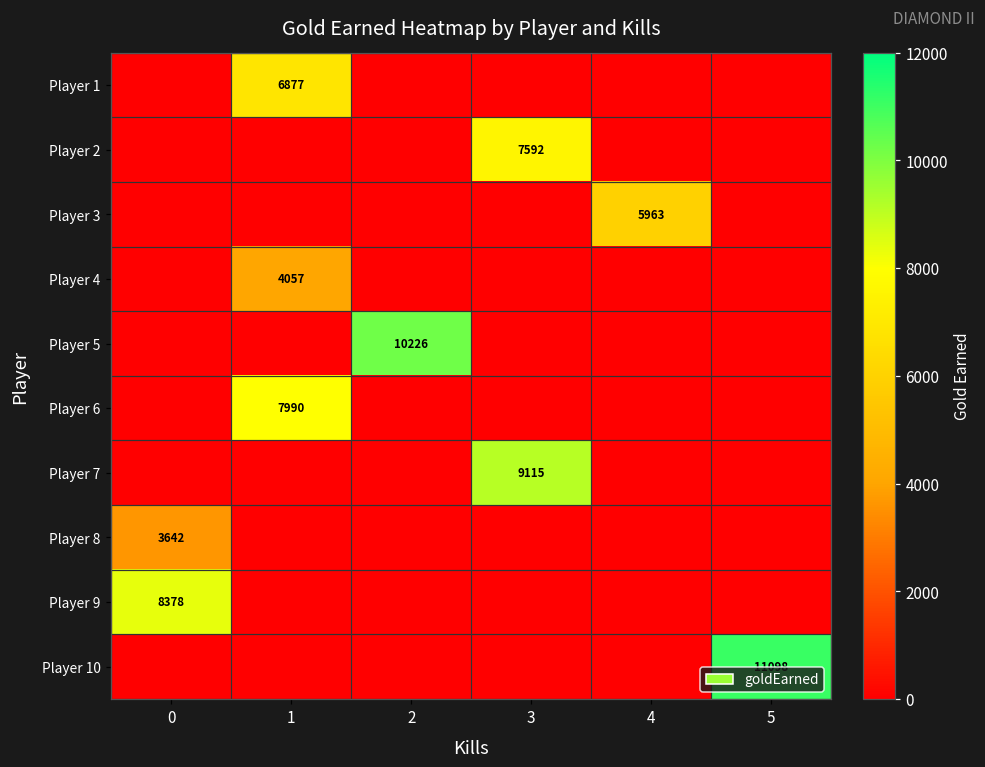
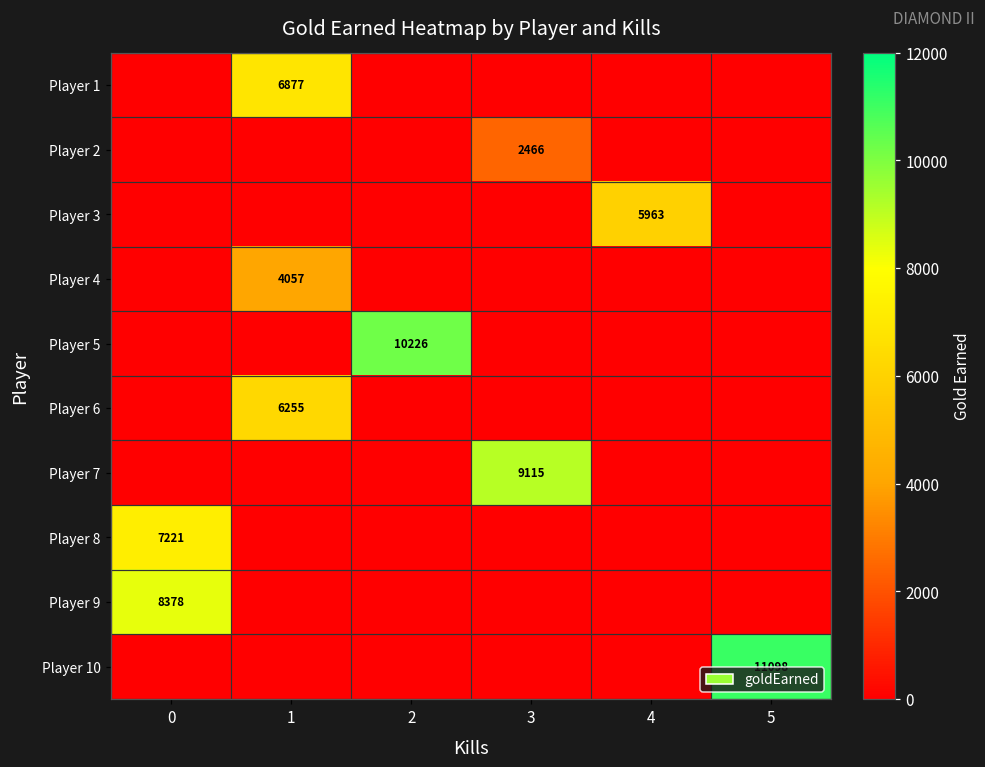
Player 2, 3: 7592 -> 2466
Player 6, 1: 7990 -> 6255
Player 8, 0: 3642 -> 7221
